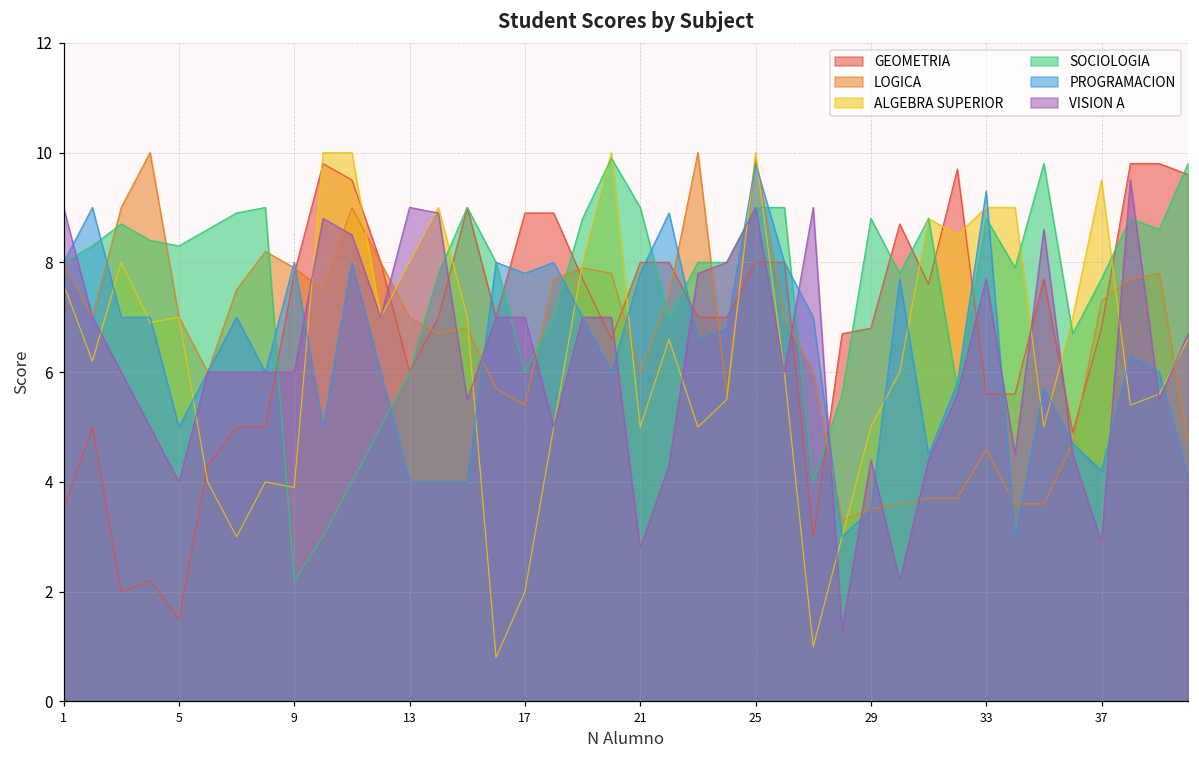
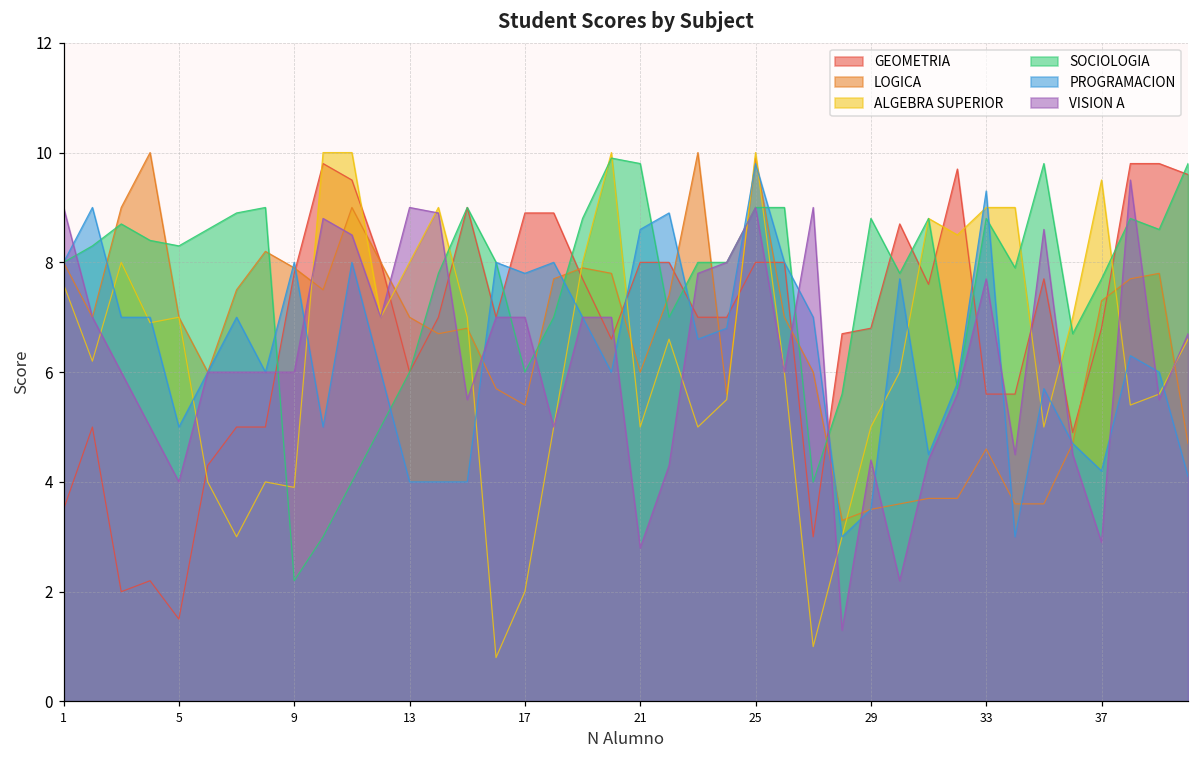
SOCIOLOGIA, 21: 9.0 -> 9.8
PROGRAMACION, 21: 7.8 -> 8.6
